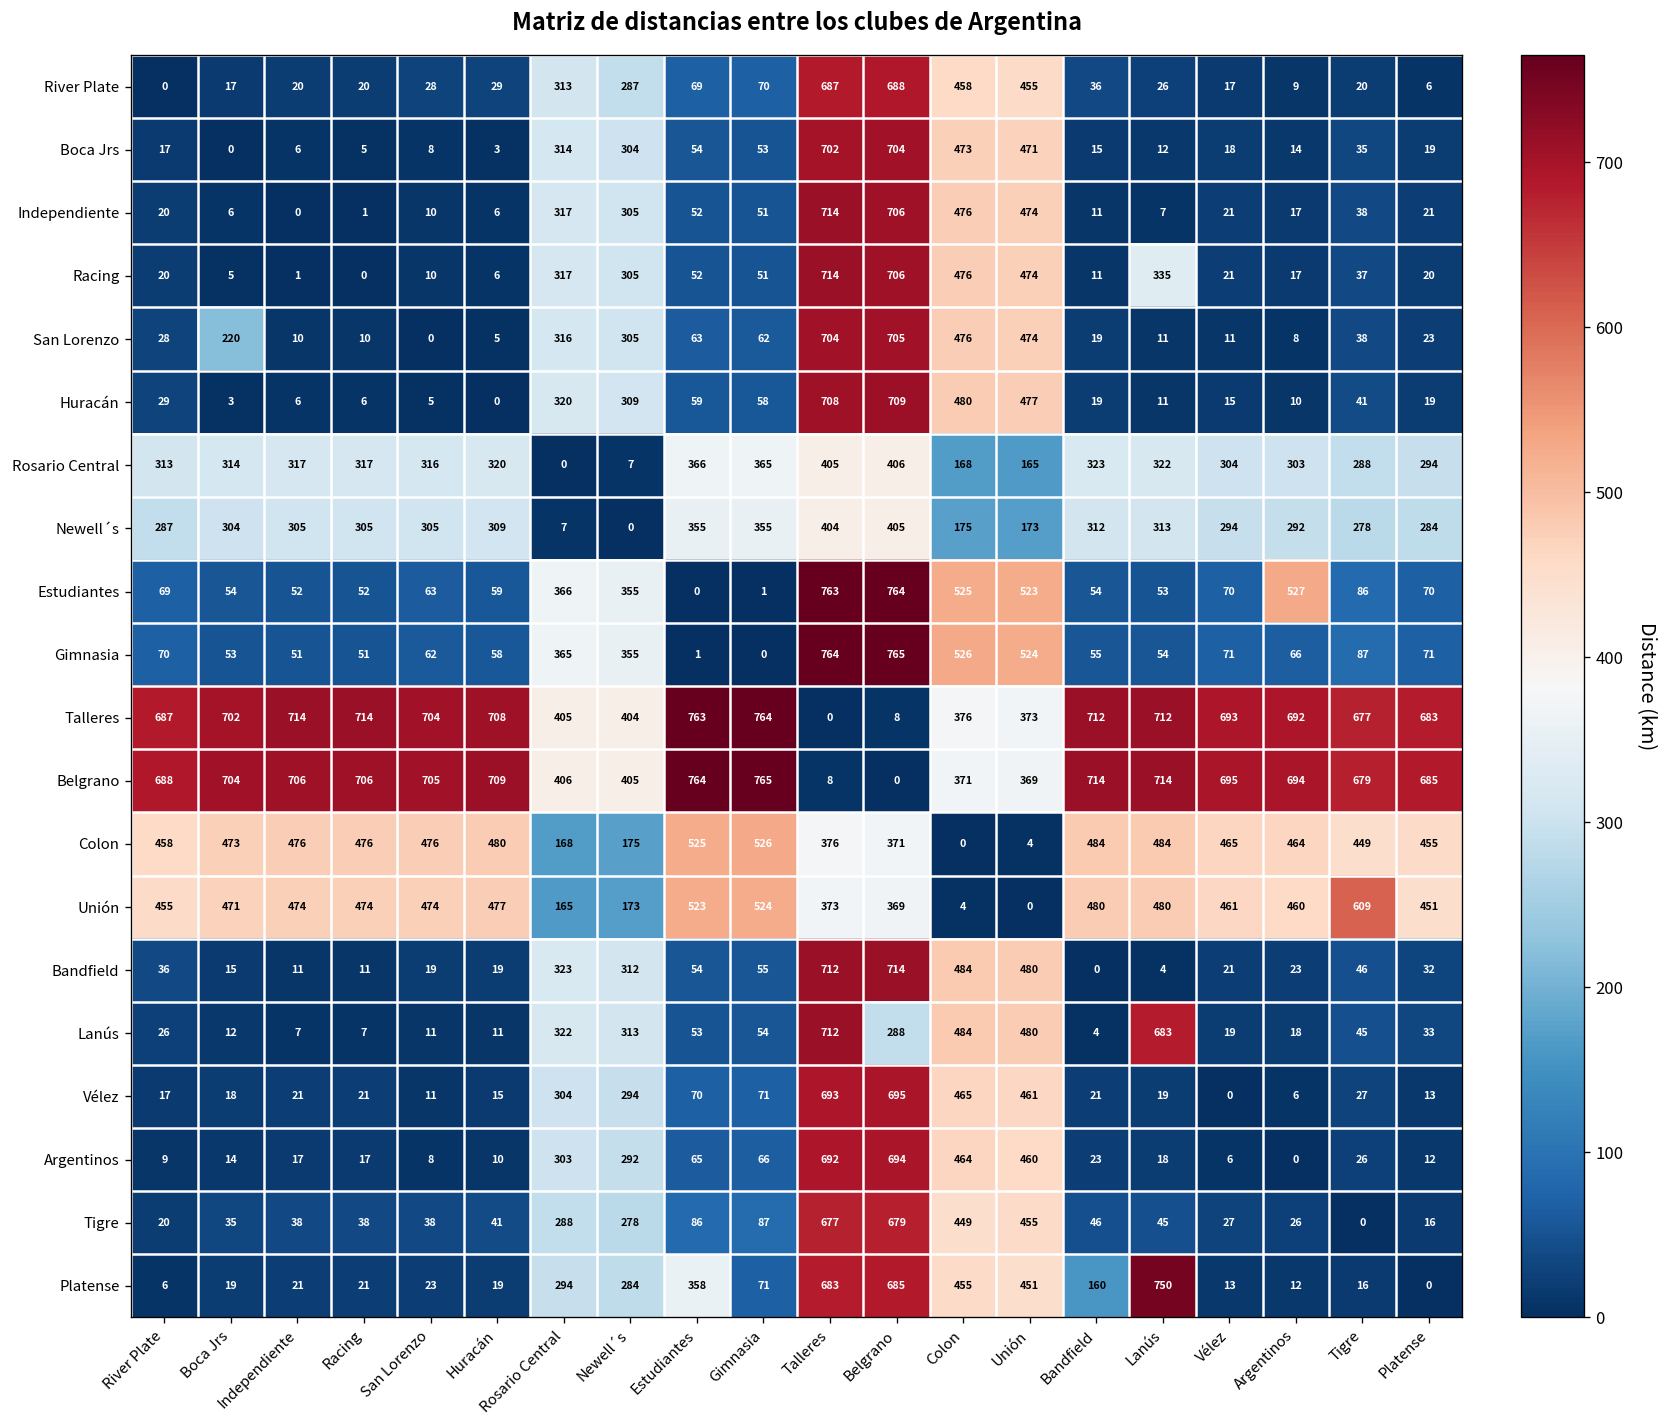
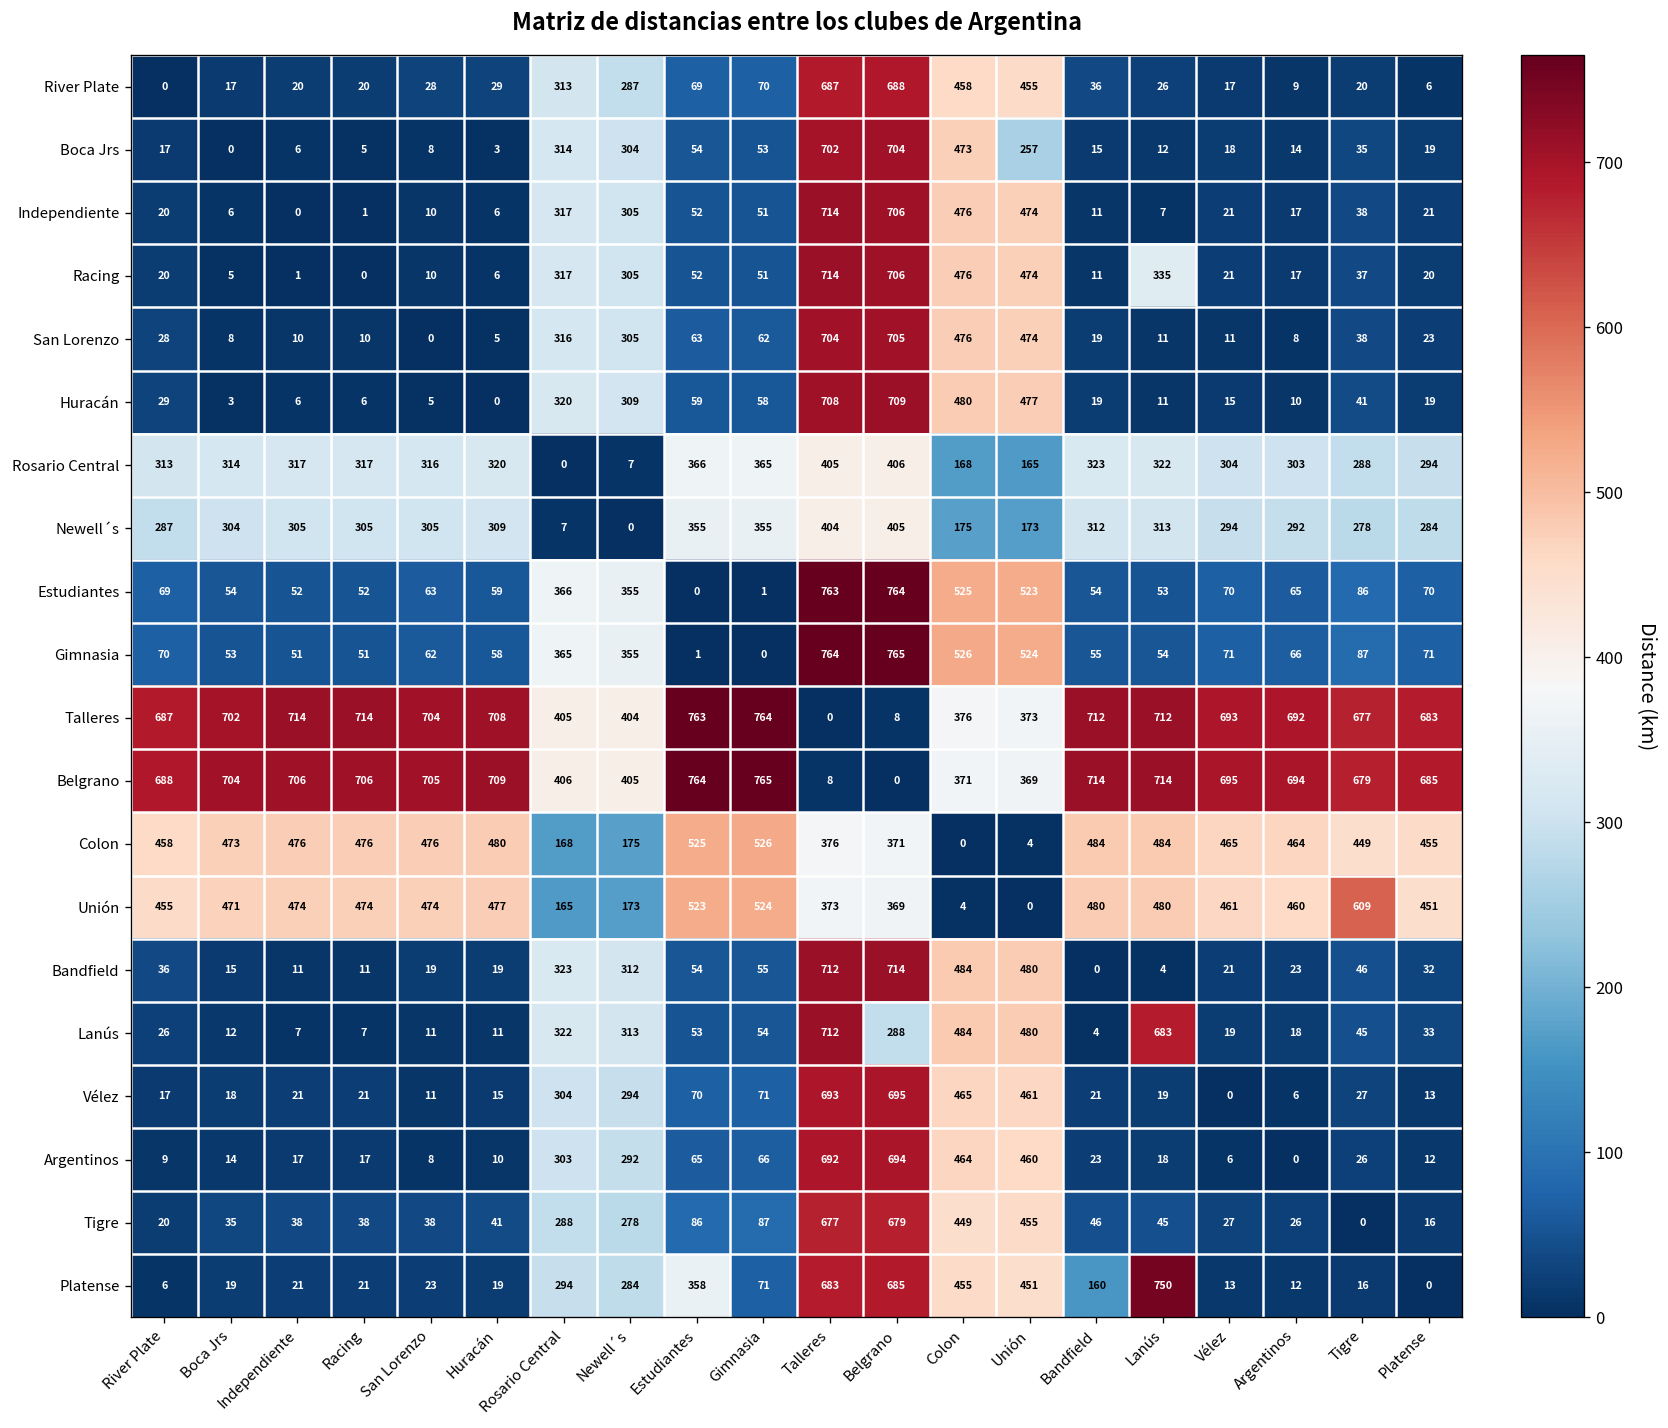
Boca Jrs, Unión: 471 -> 257
San Lorenzo, Boca Jrs: 220 -> 8
Estudiantes, Argentinos: 527 -> 65
